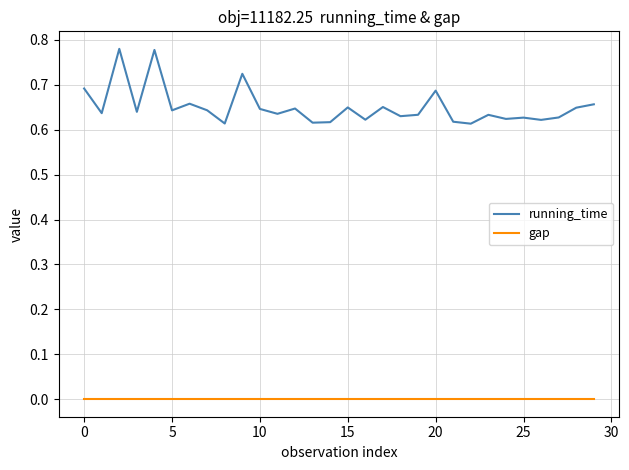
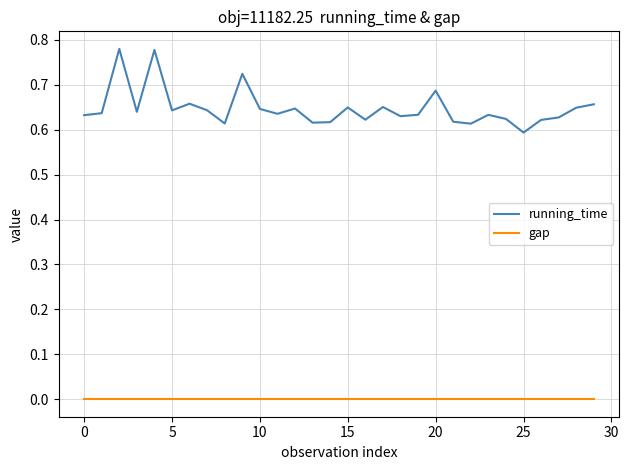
running_time, 0: 0.69 -> 0.63
running_time, 25: 0.63 -> 0.59
